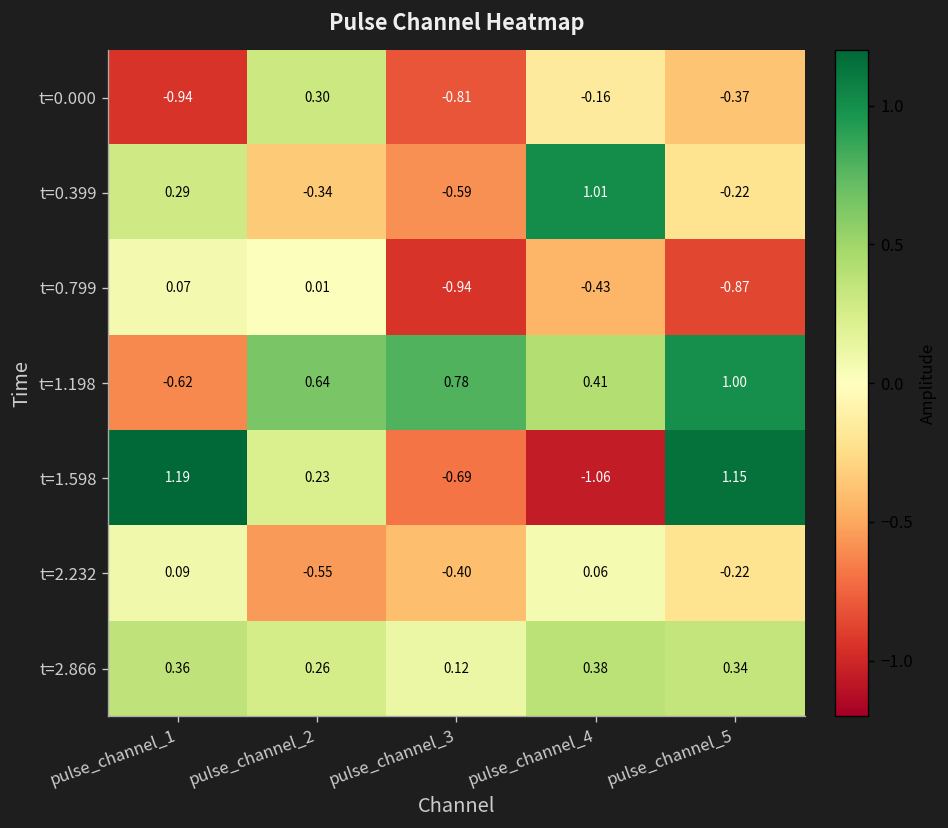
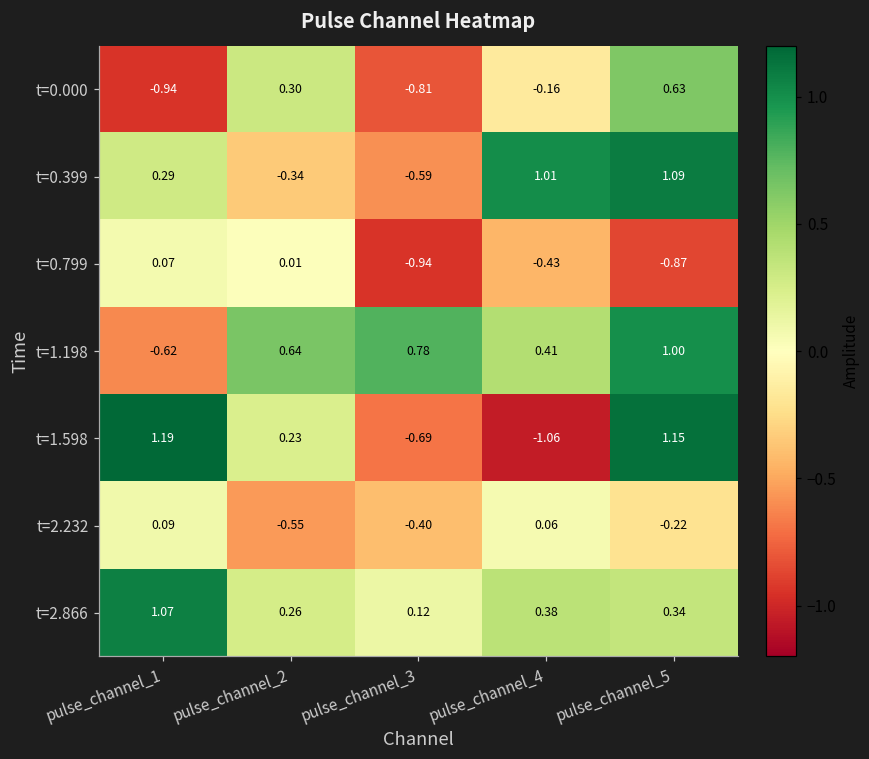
t=0.000, pulse_channel_5: -0.37 -> 0.63
t=0.399, pulse_channel_5: -0.22 -> 1.09
t=2.866, pulse_channel_1: 0.36 -> 1.07
